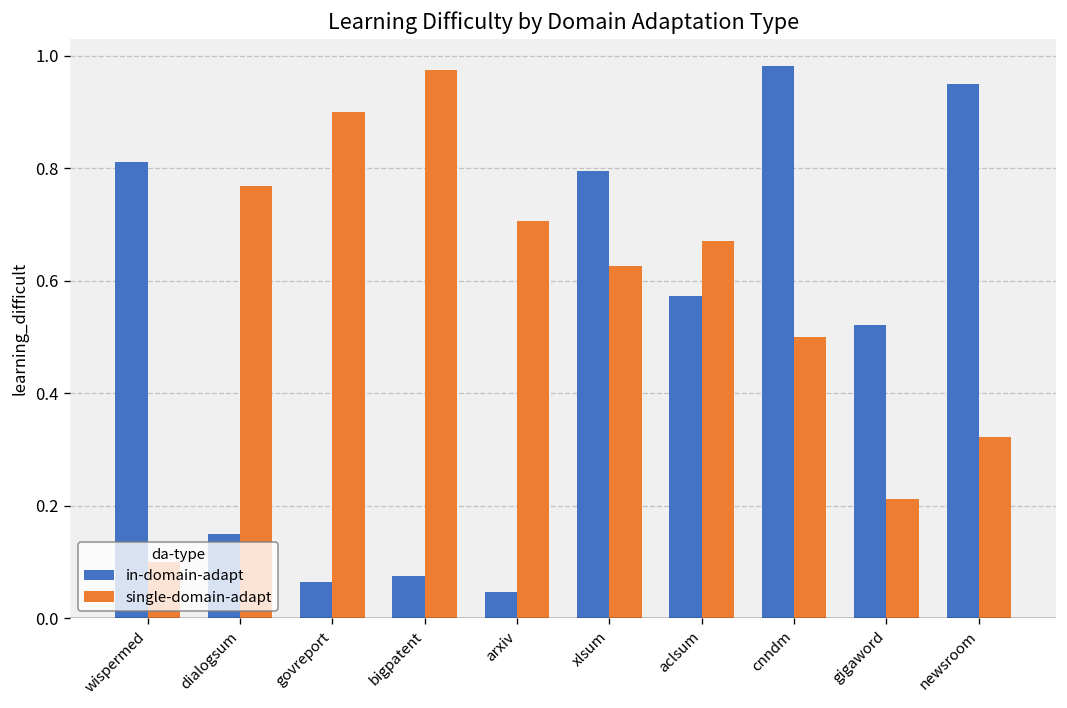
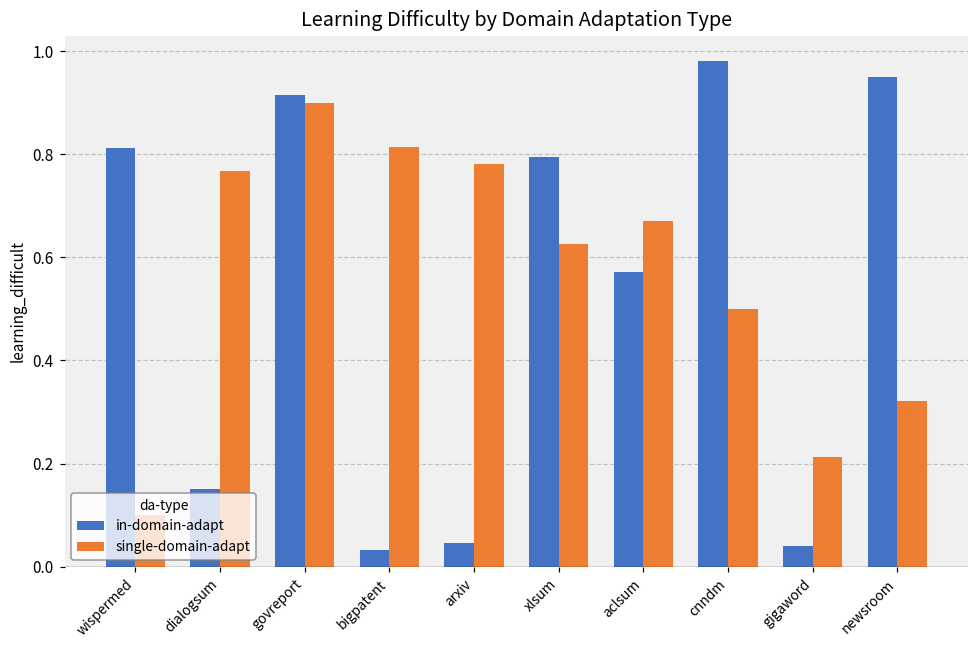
in-domain-adapt, govreport: 0.06 -> 0.91
in-domain-adapt, bigpatent: 0.07 -> 0.03
single-domain-adapt, bigpatent: 0.97 -> 0.81
single-domain-adapt, arxiv: 0.71 -> 0.78
in-domain-adapt, gigaword: 0.52 -> 0.04
